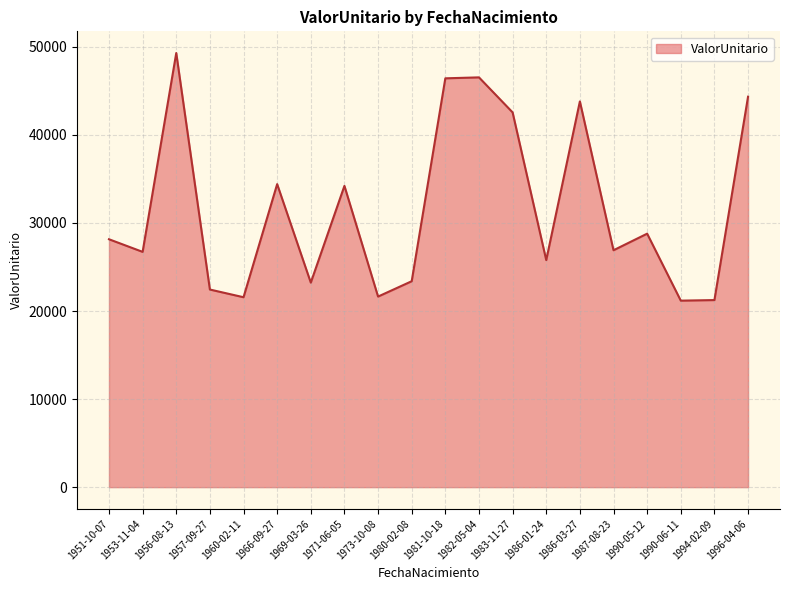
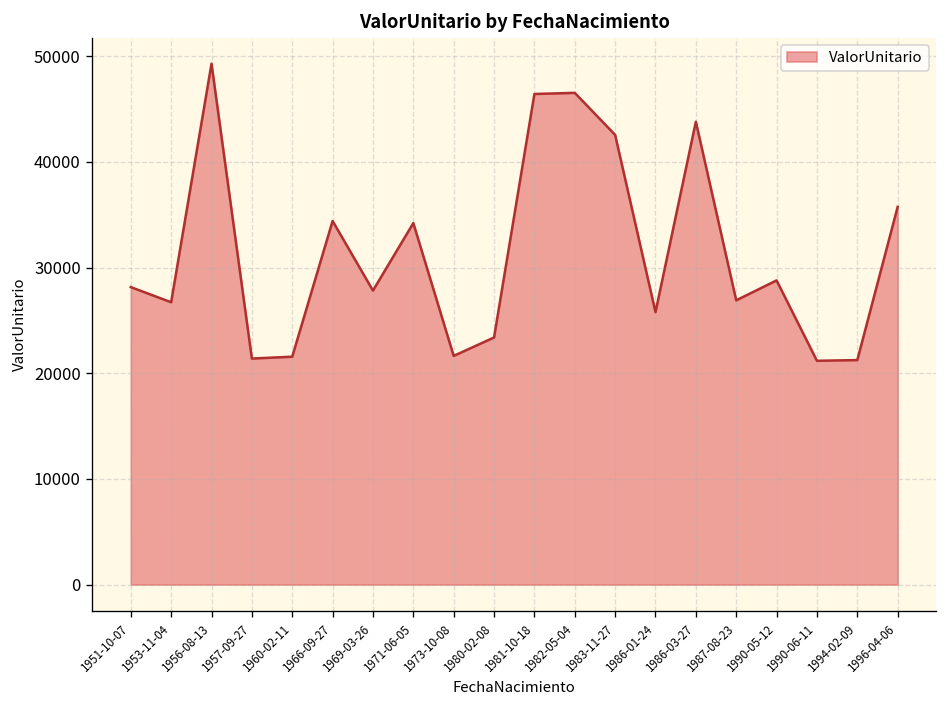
1957-09-27: 22000 -> 21000
1969-03-26: 23000 -> 28000
1996-04-06: 44000 -> 36000
